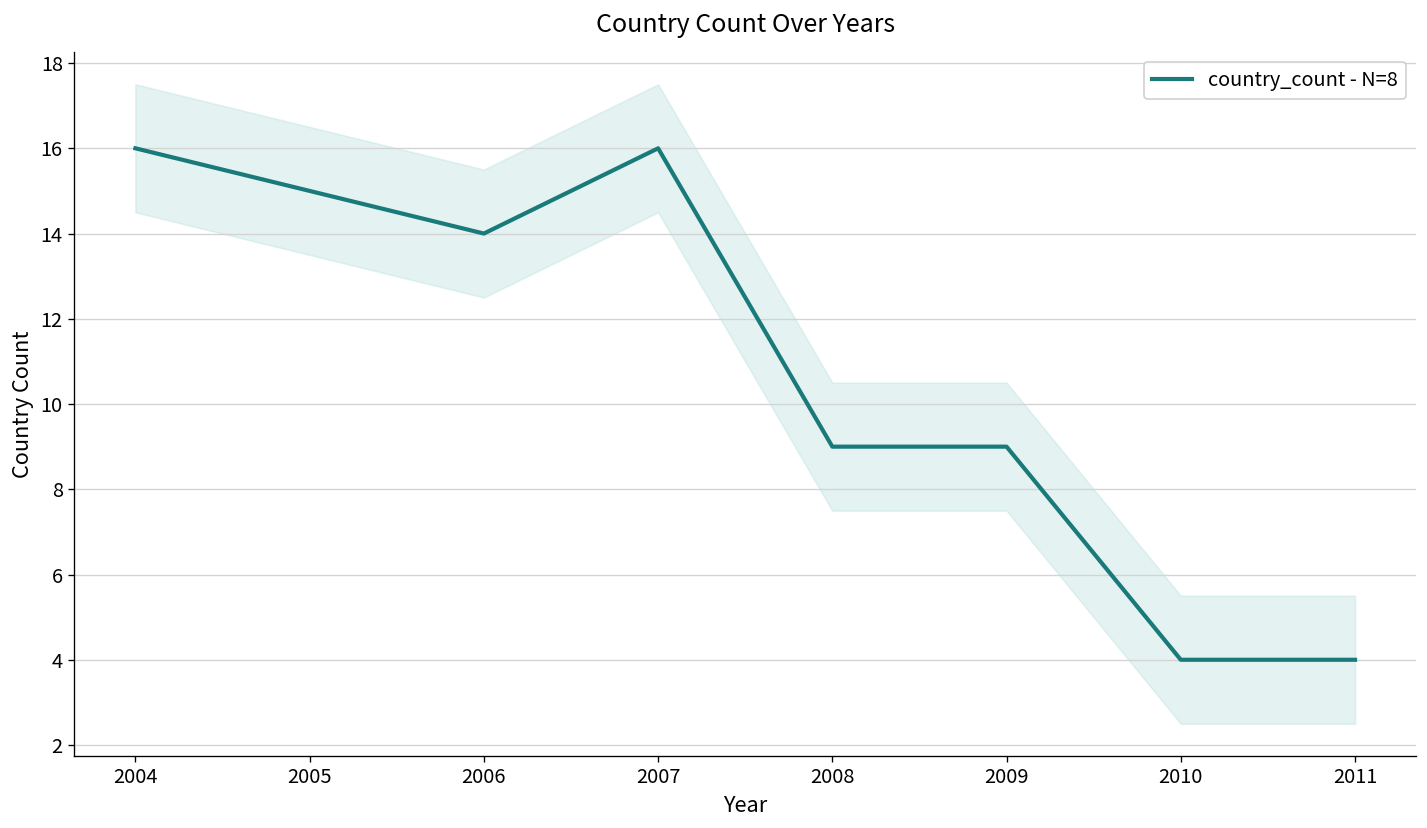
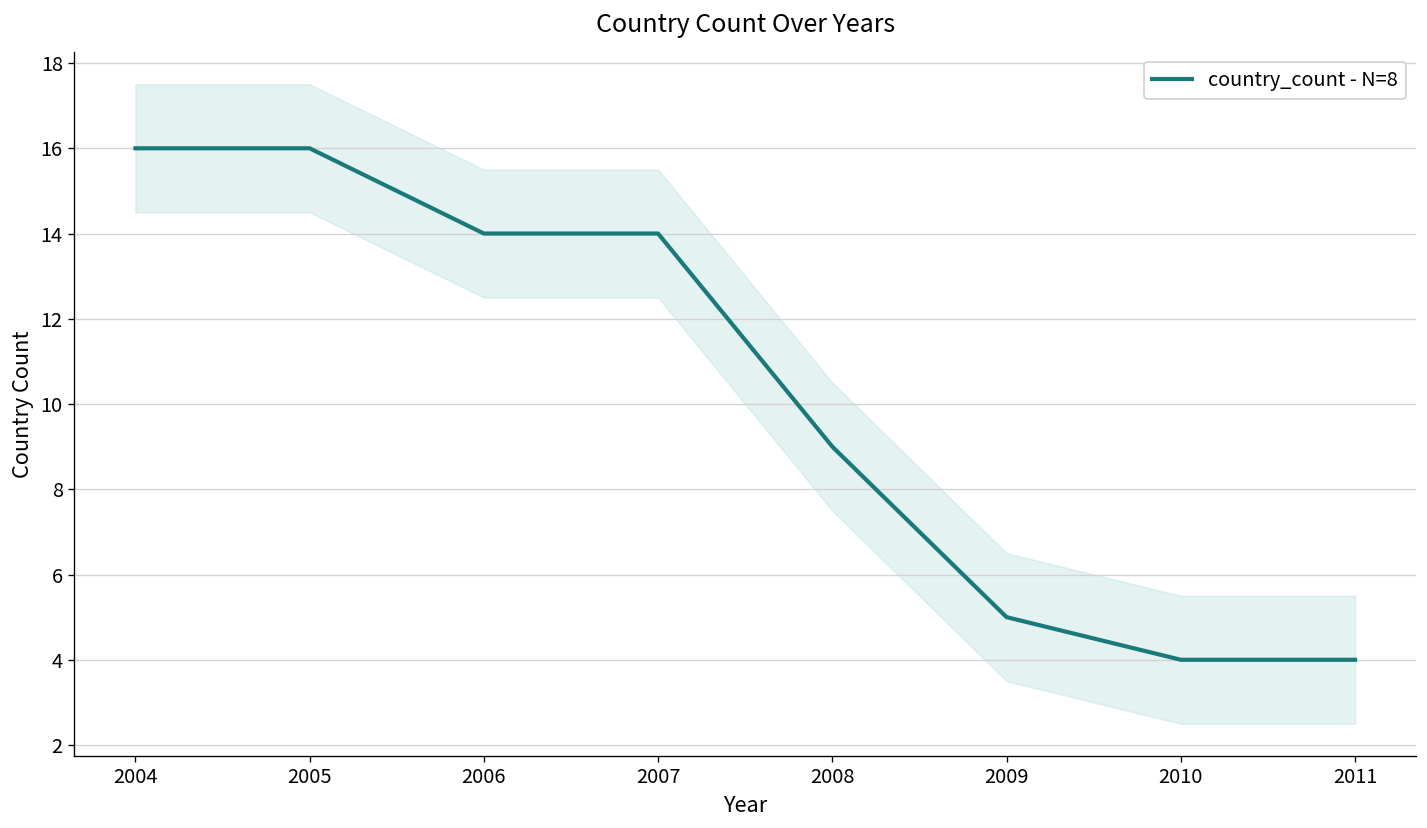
country_count - N=8, 2005: 15 -> 16
country_count - N=8, 2007: 16 -> 14
country_count - N=8, 2009: 9 -> 5
